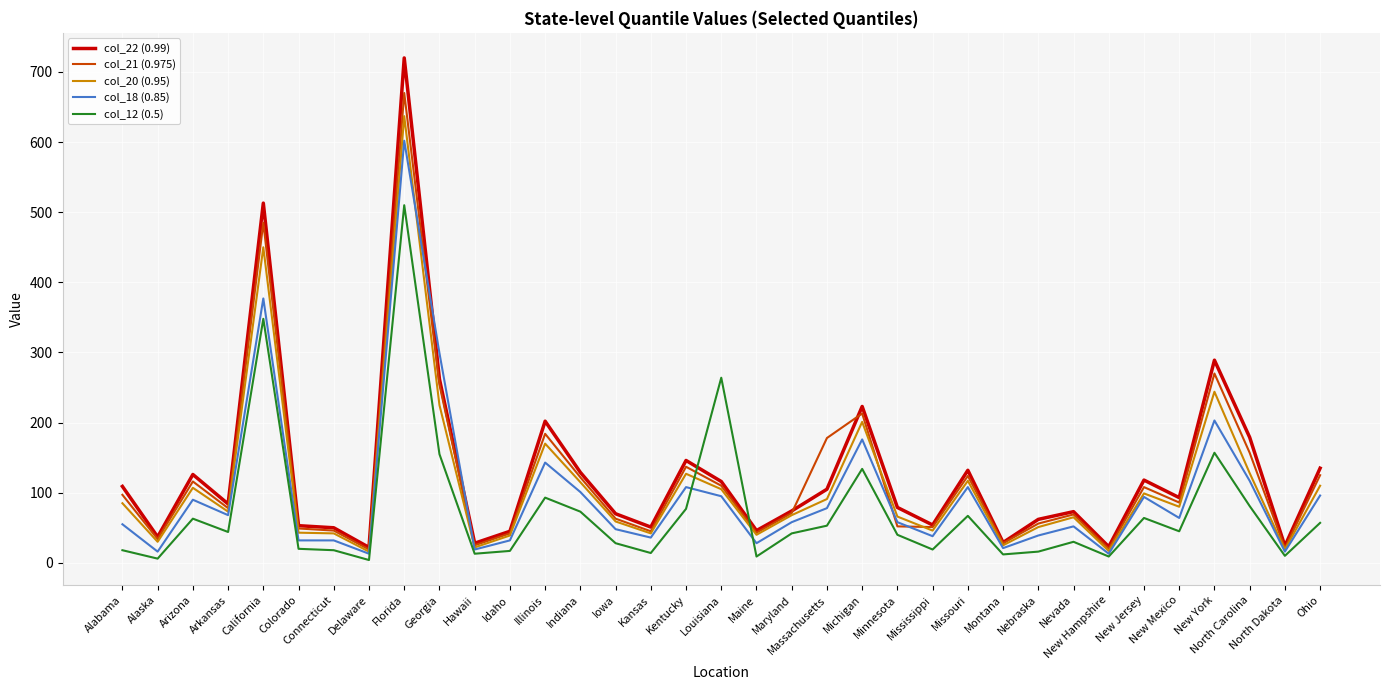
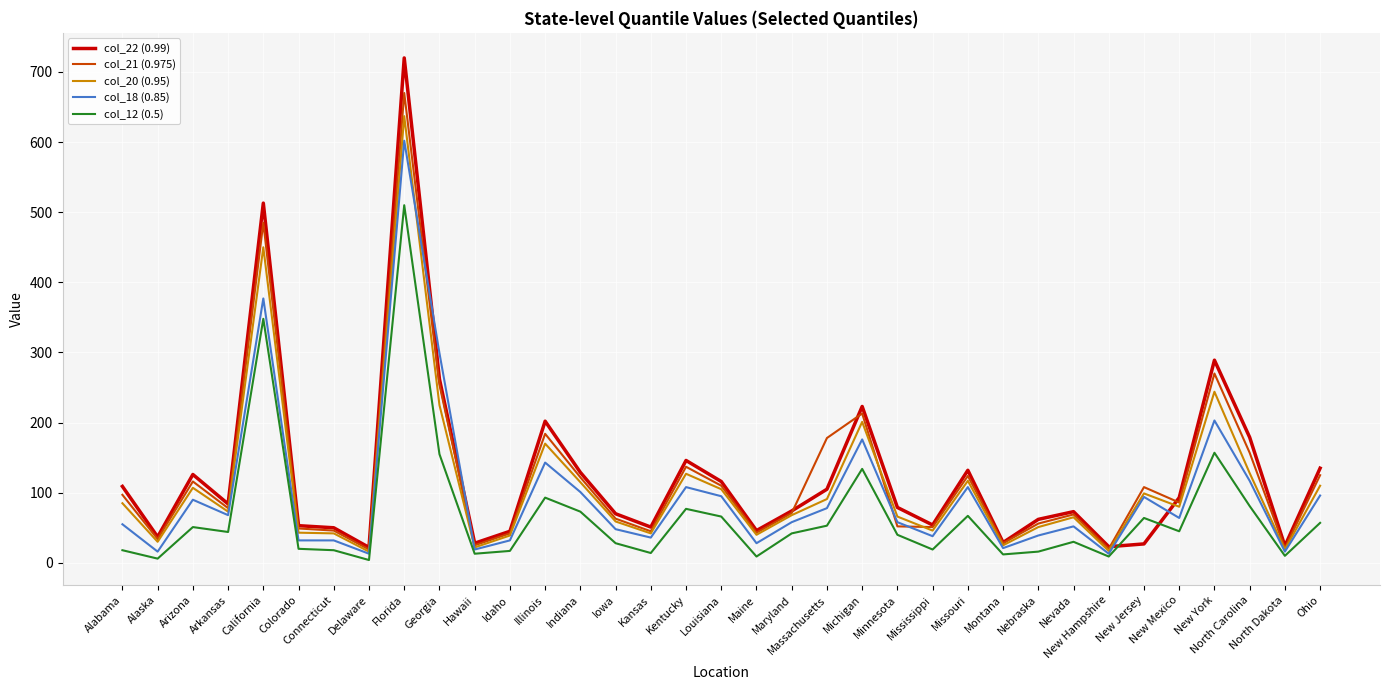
col_12 (0.5), Arizona: 60 -> 50
col_12 (0.5), Louisiana: 260 -> 70
col_22 (0.99), New Jersey: 120 -> 30
